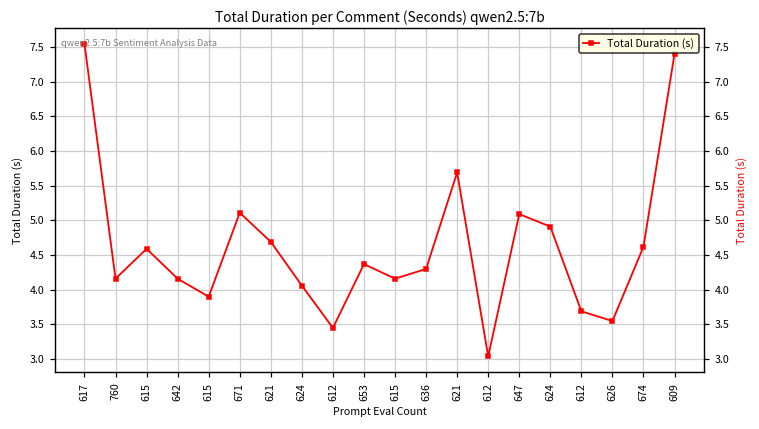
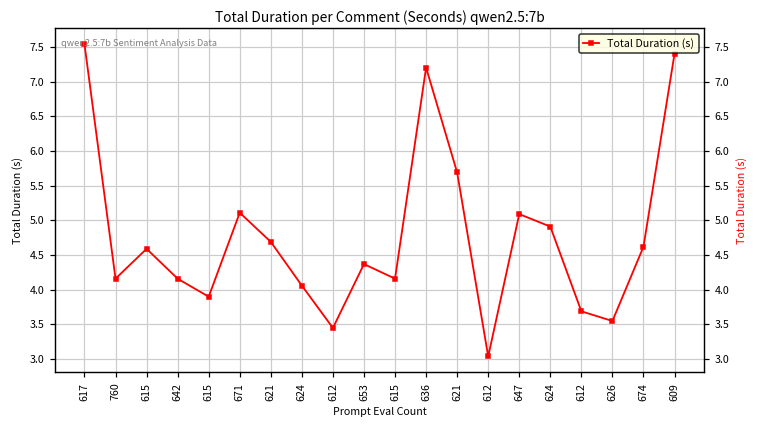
636: 4.3 -> 7.2
